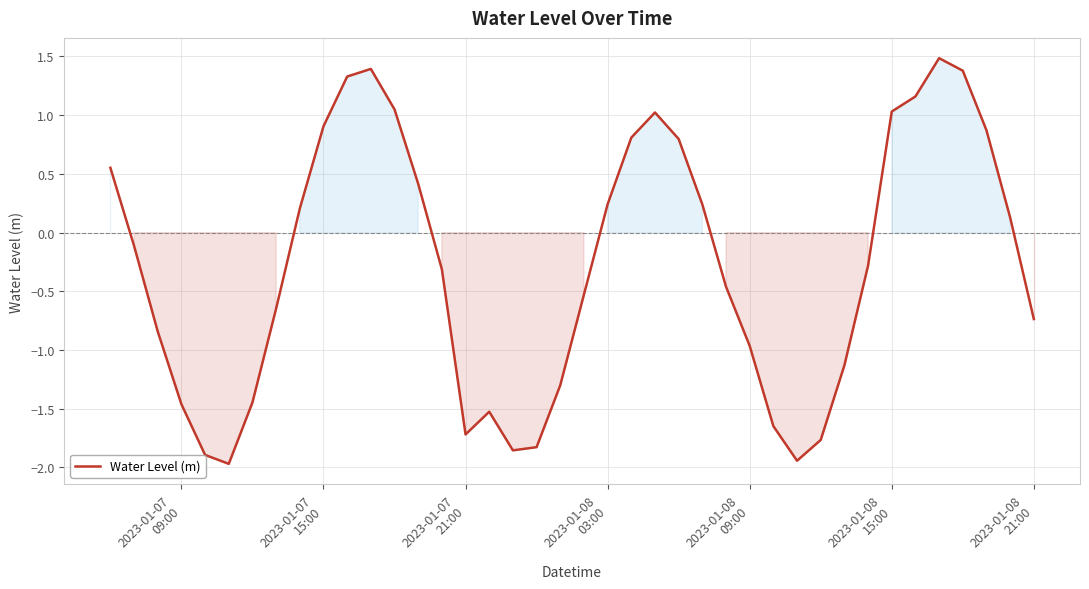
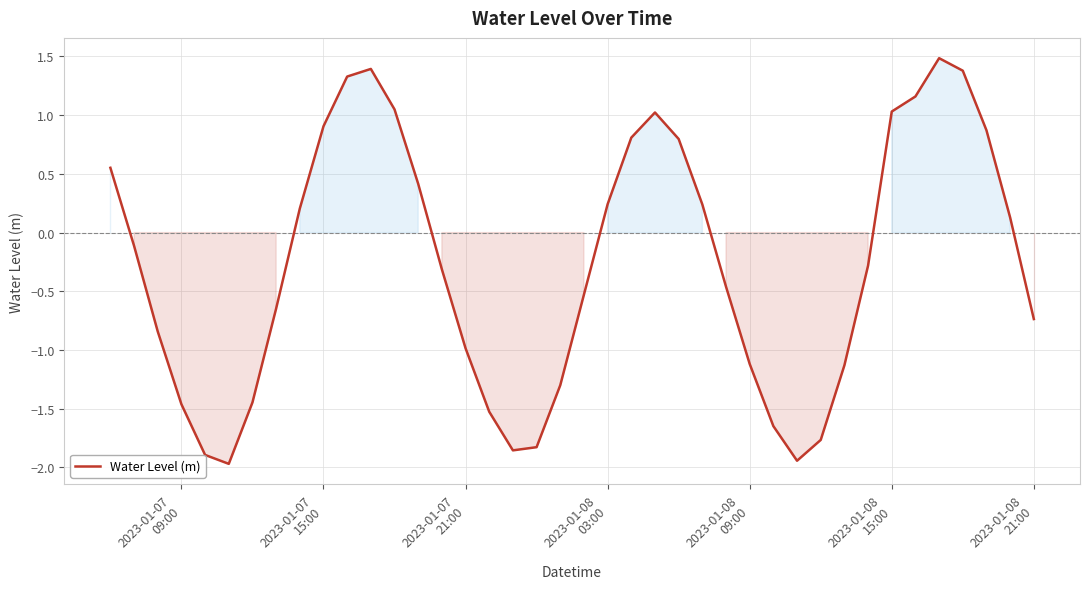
2023-01-07 21:00: -1.72 -> -0.98
2023-01-08 09:00: -0.96 -> -1.12
